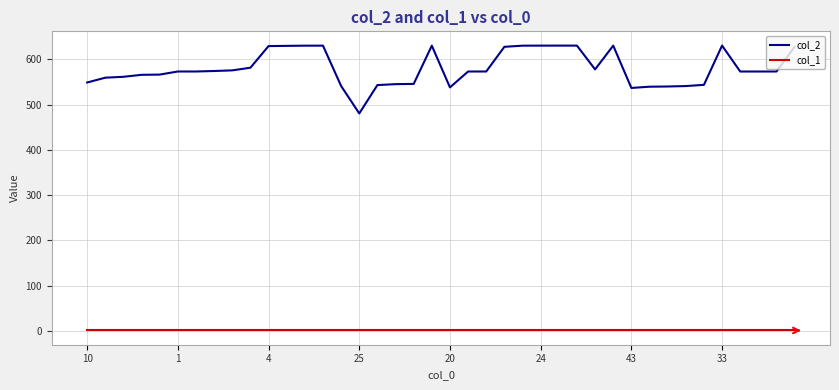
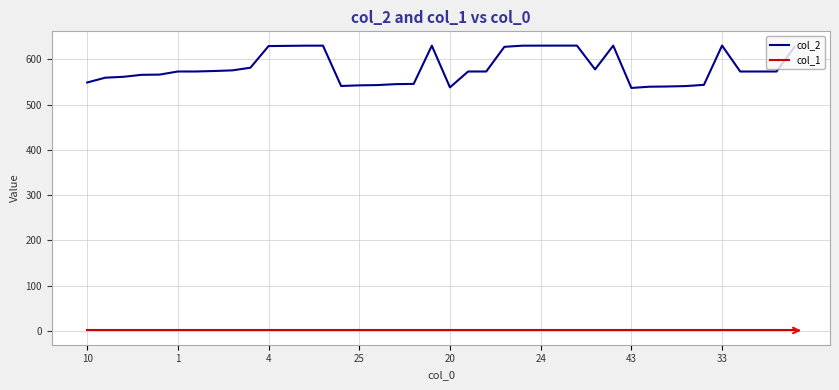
col_2, 25: 480 -> 540
